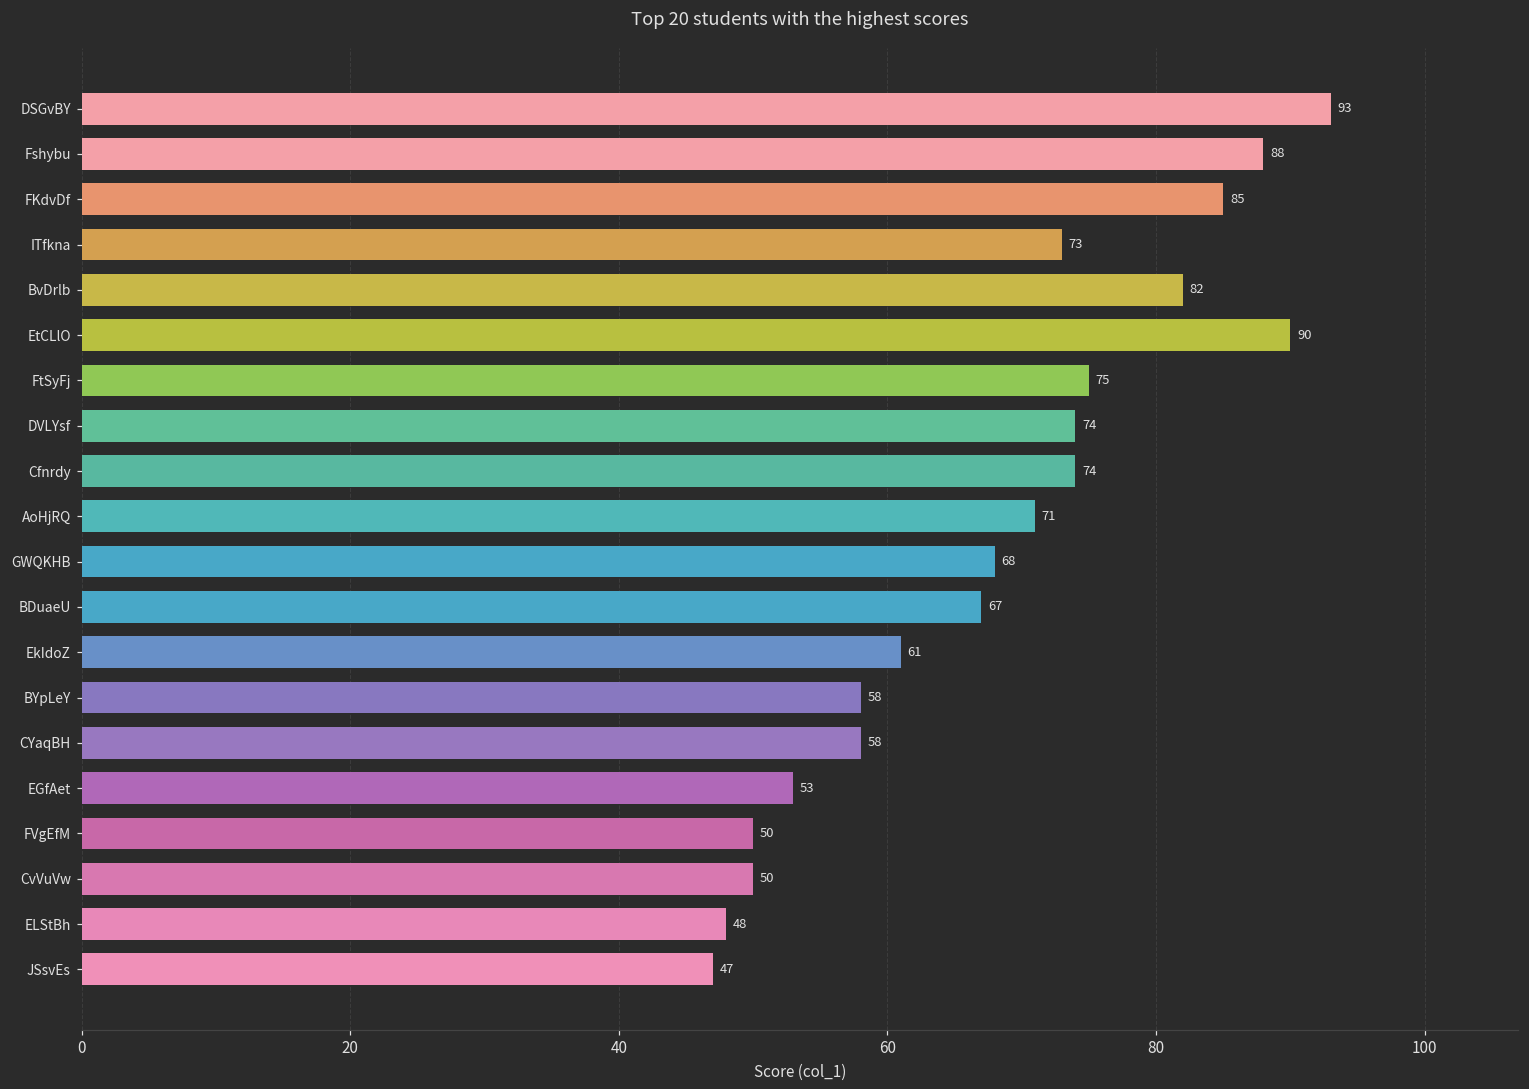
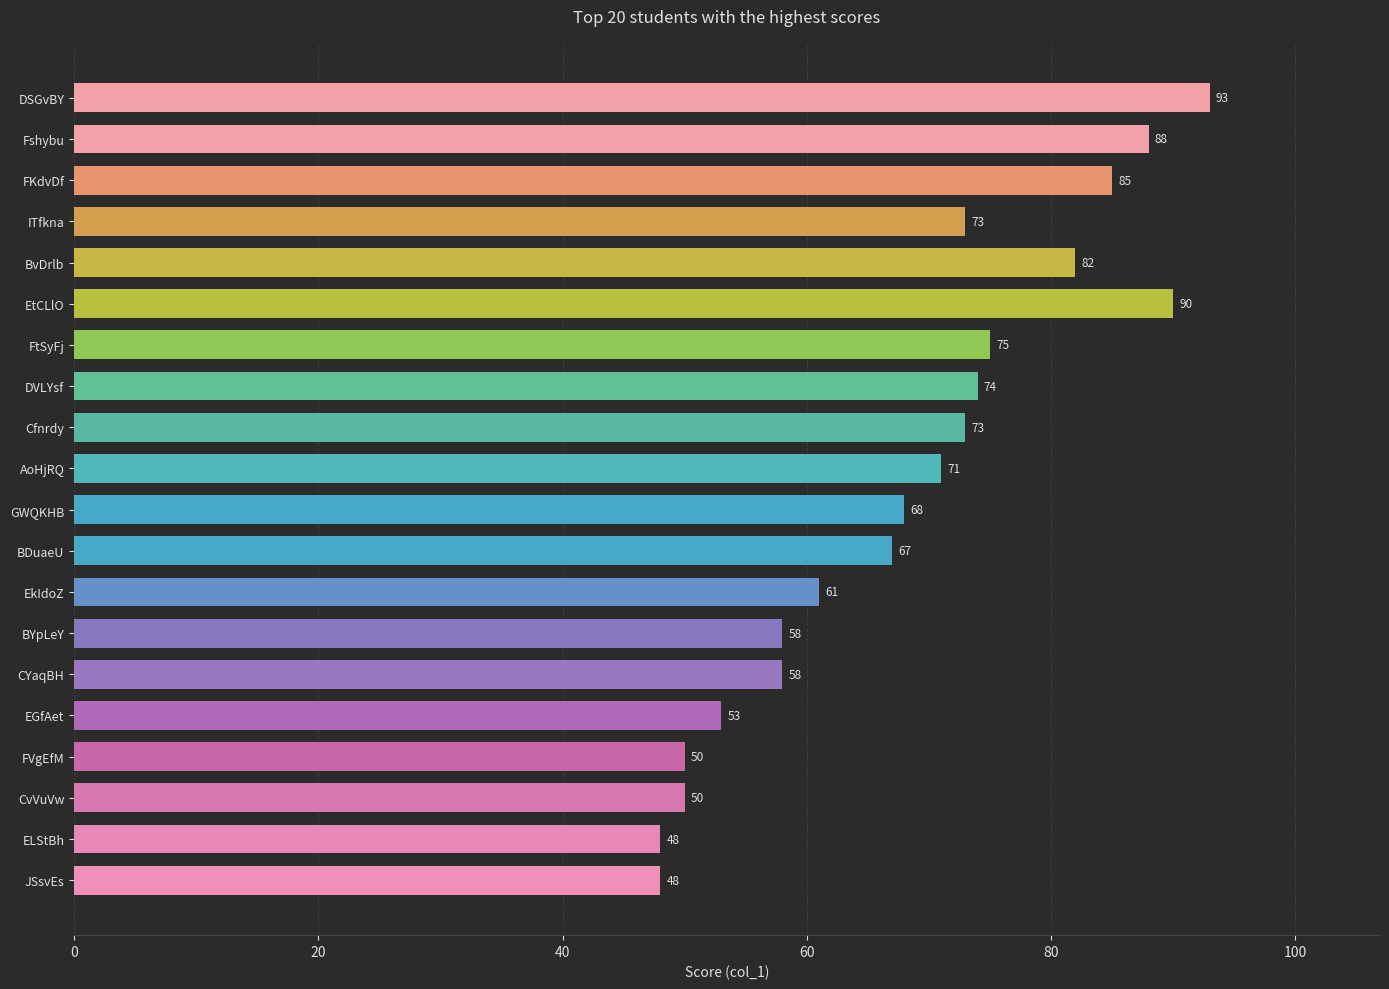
Cfnrdy: 74 -> 73
JSsvEs: 47 -> 48
